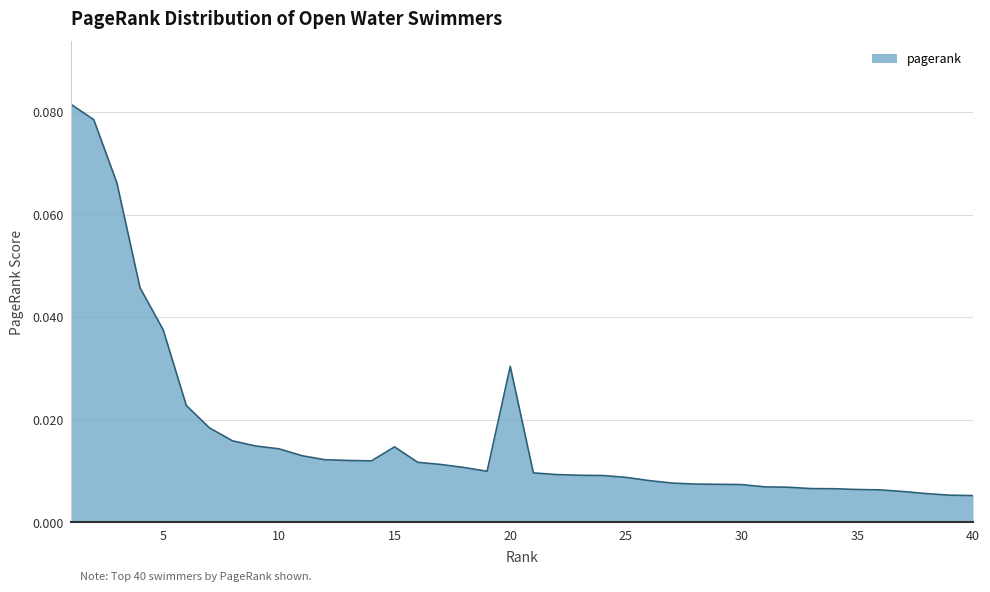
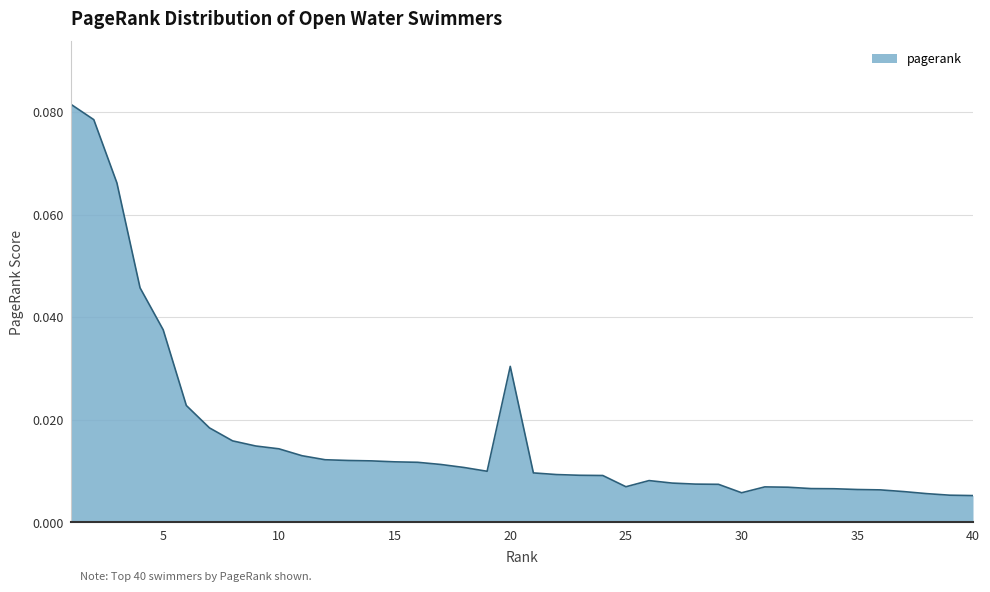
15: 0.015 -> 0.012
25: 0.009 -> 0.007
30: 0.007 -> 0.006
